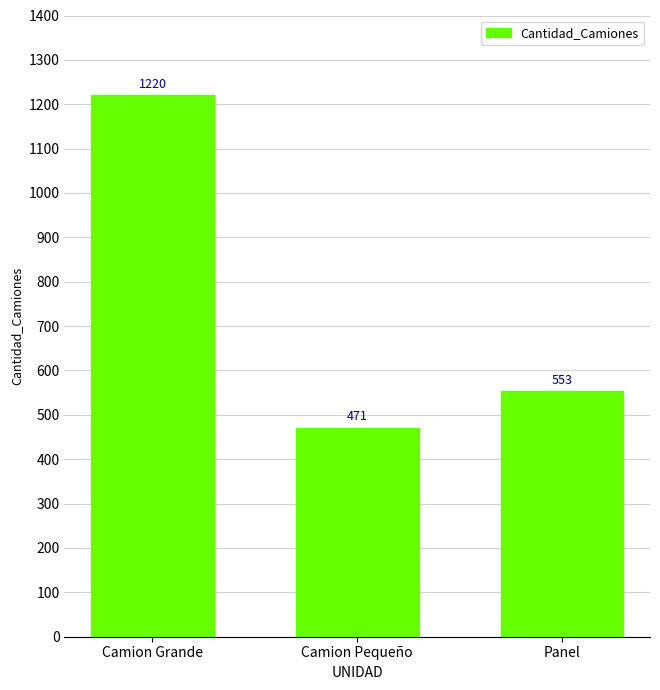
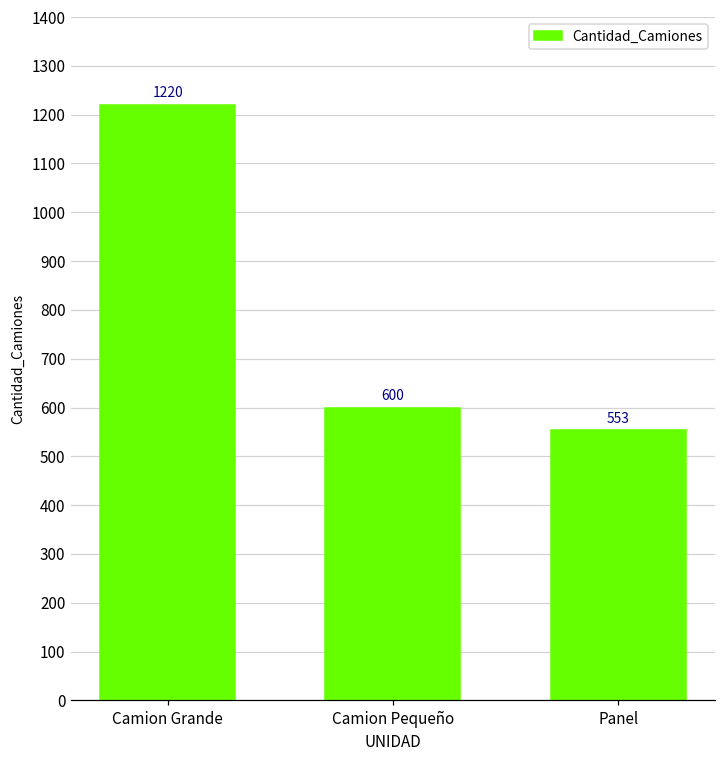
Camion Pequeño: 471 -> 600
